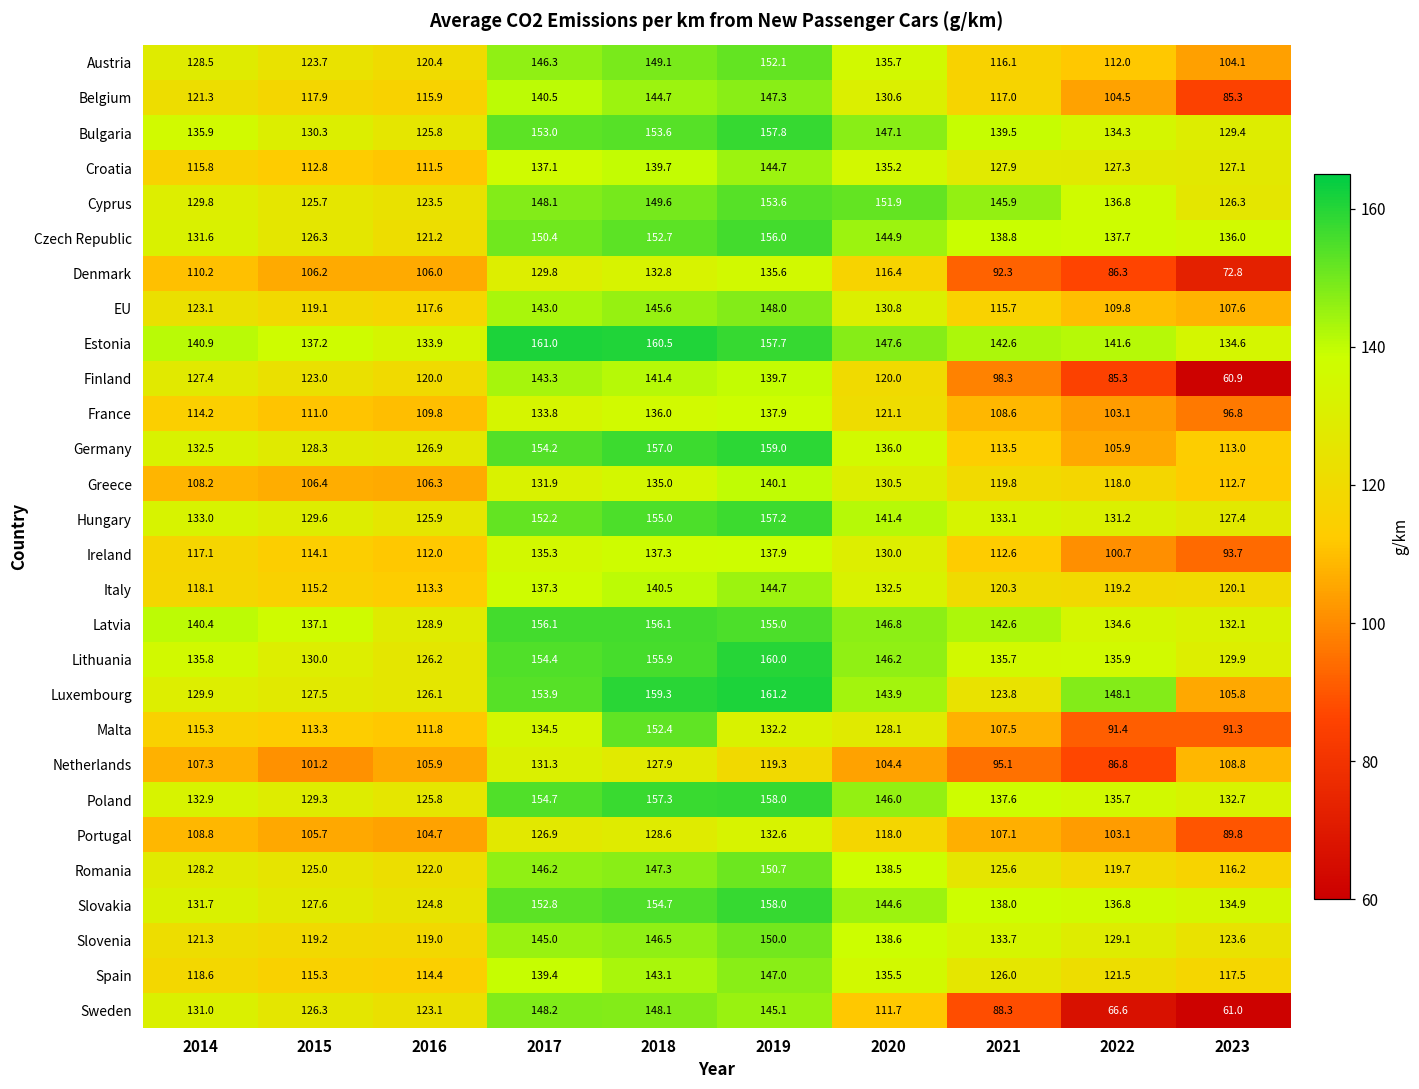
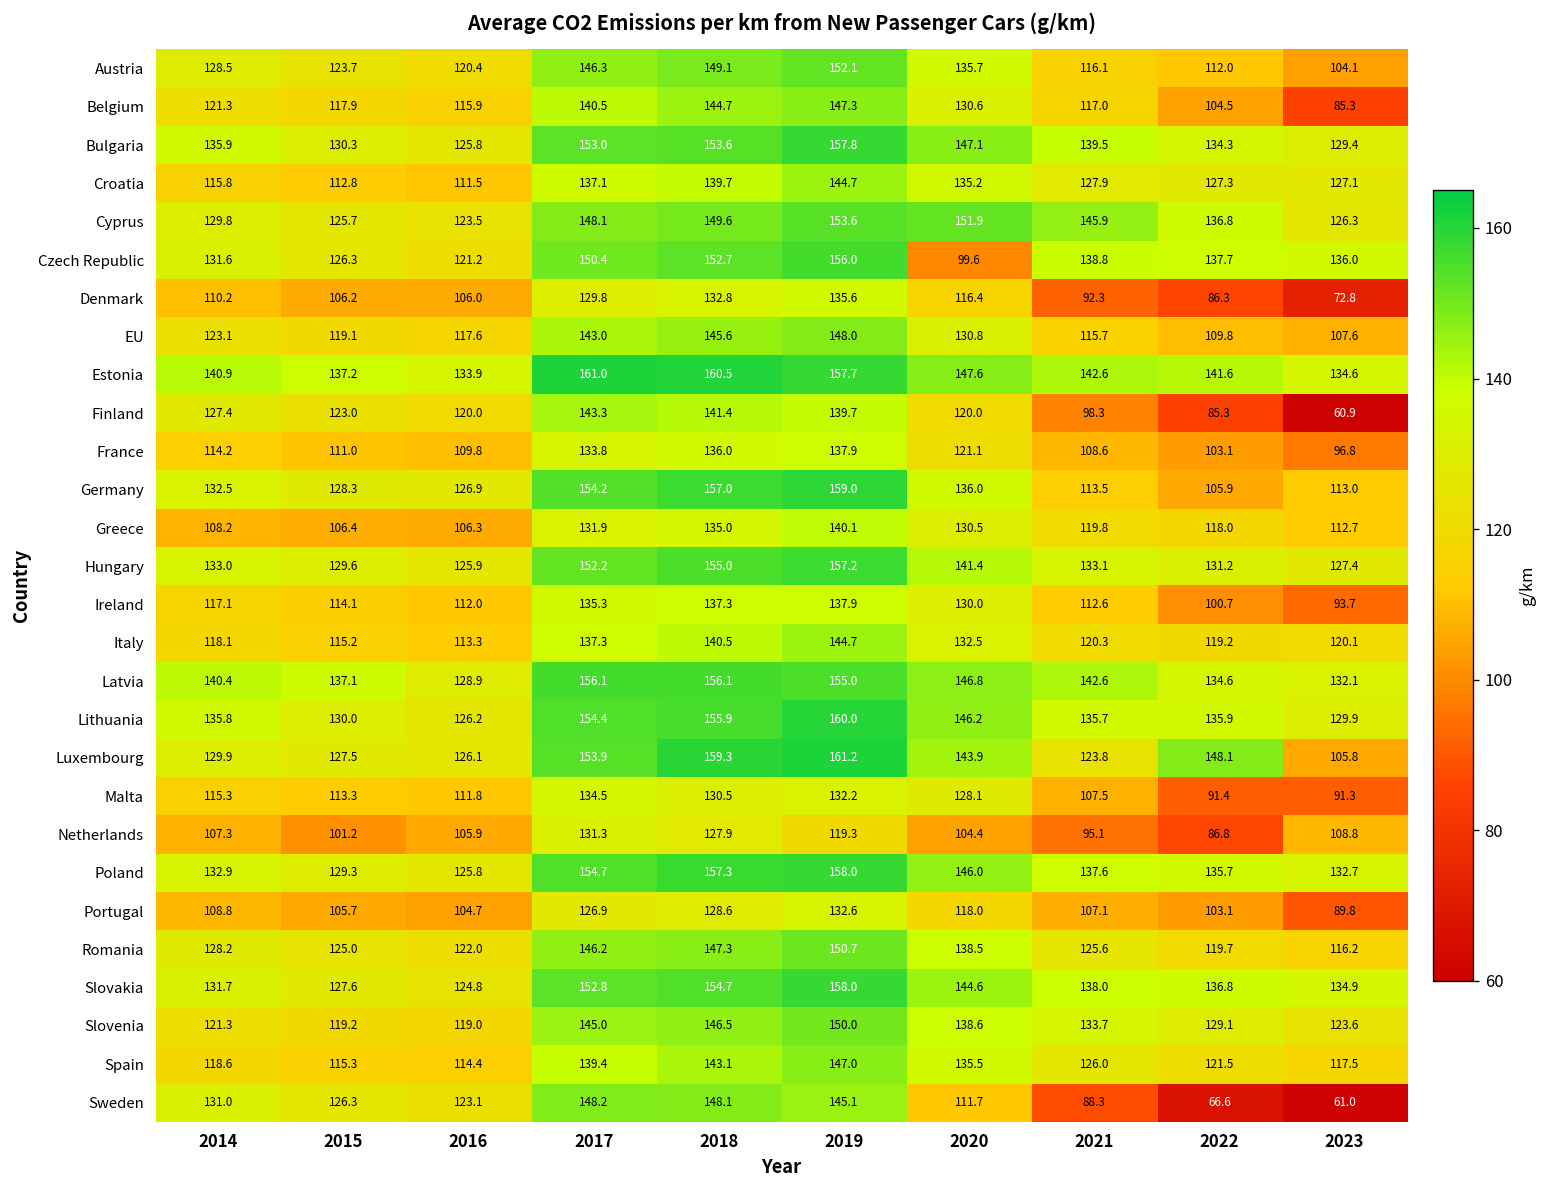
Czech Republic, 2020: 144.9 -> 99.6
Malta, 2018: 152.4 -> 130.5
